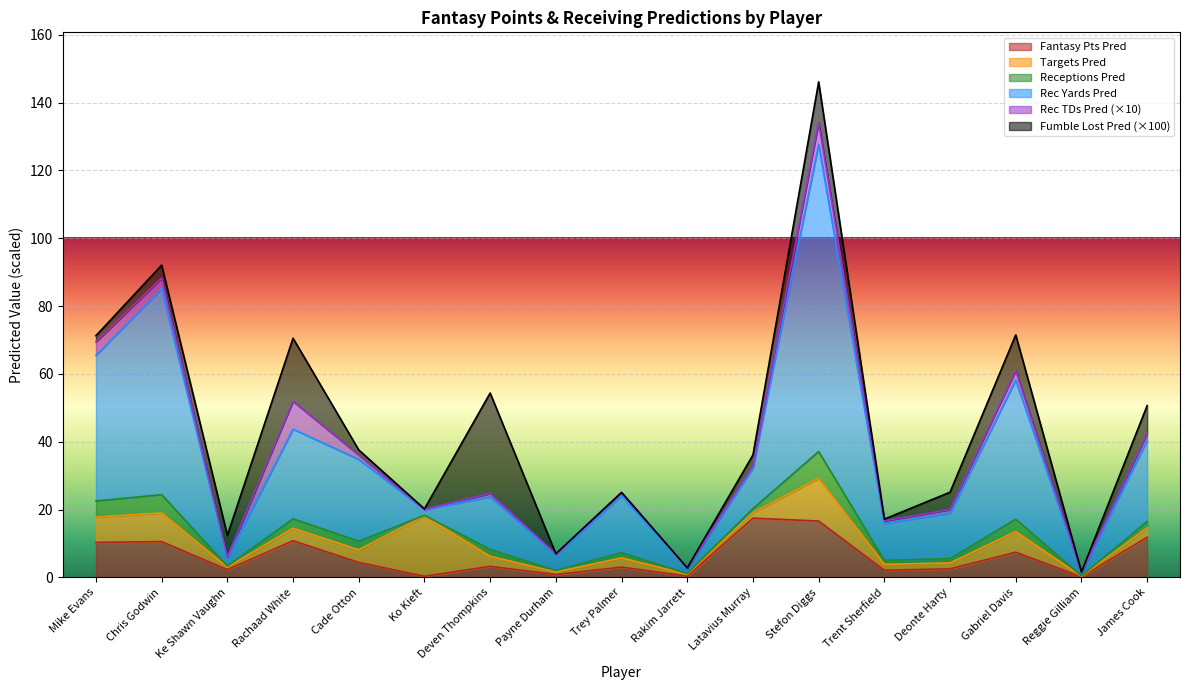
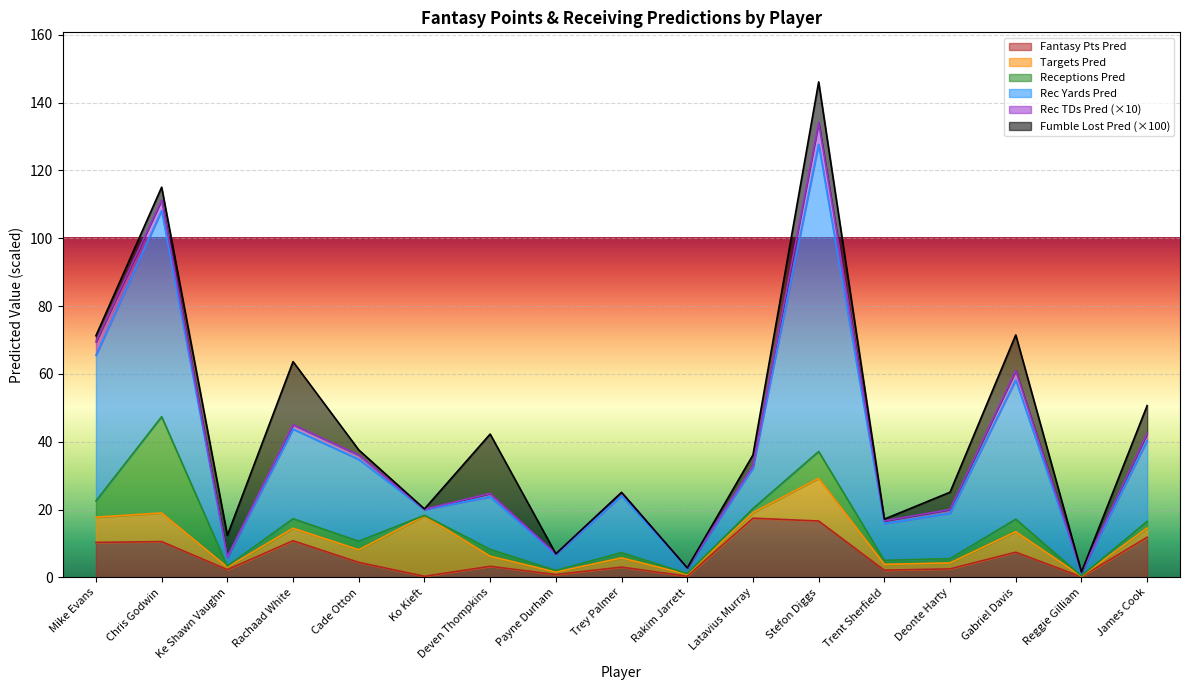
Receptions Pred, Chris Godwin: 5 -> 28
Rec TDs Pred (×10), Rachaad White: 8 -> 1
Fumble Lost Pred (×100), Deven Thompkins: 30 -> 17
